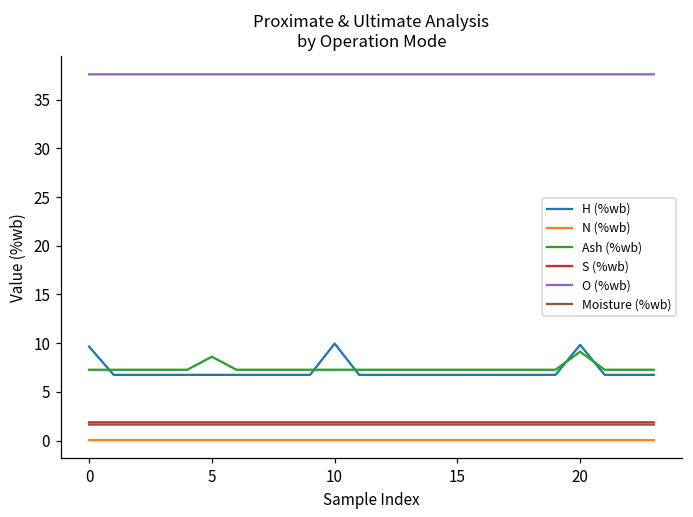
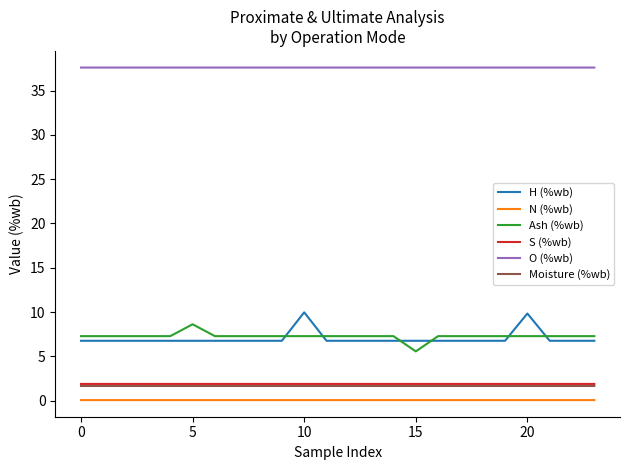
H (%wb), 0: 10 -> 7
Ash (%wb), 15: 7 -> 6
Ash (%wb), 20: 9 -> 7
